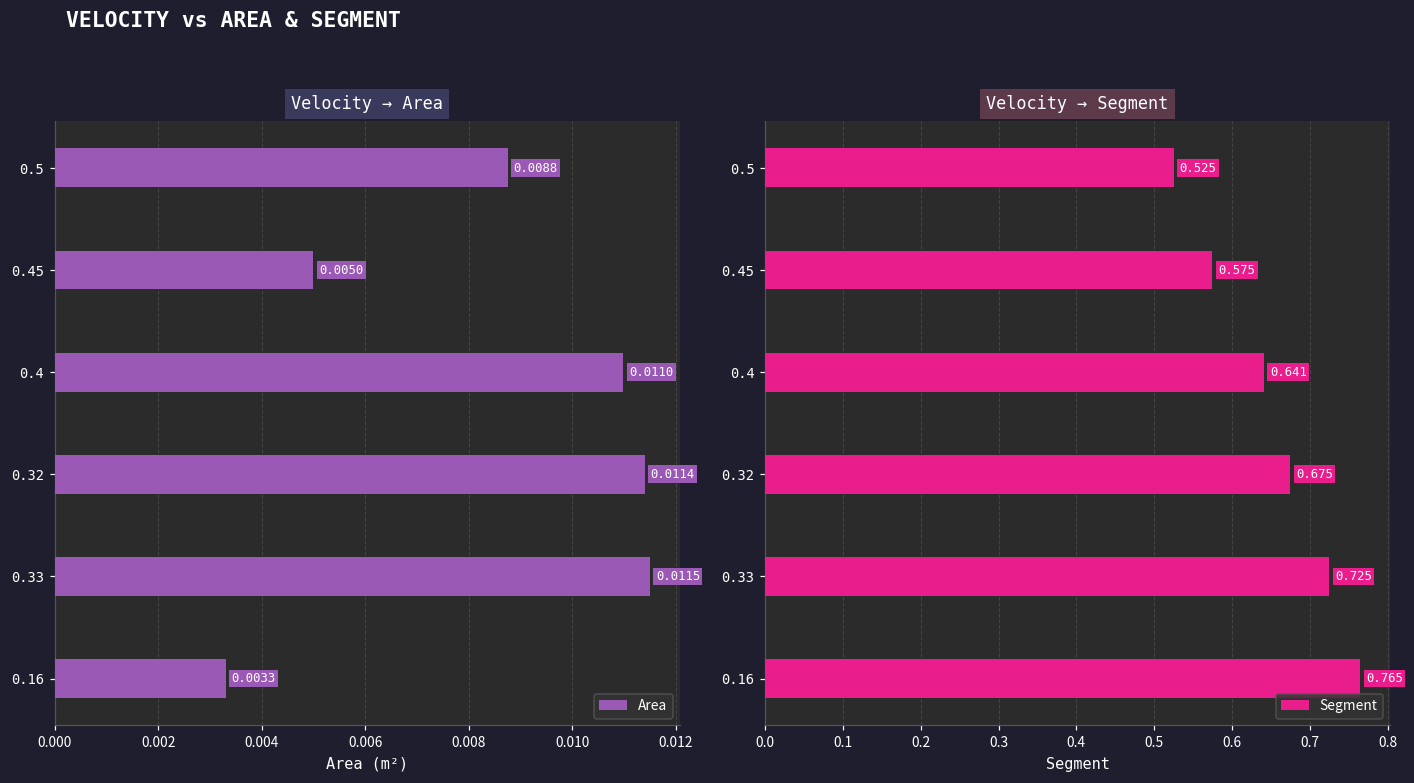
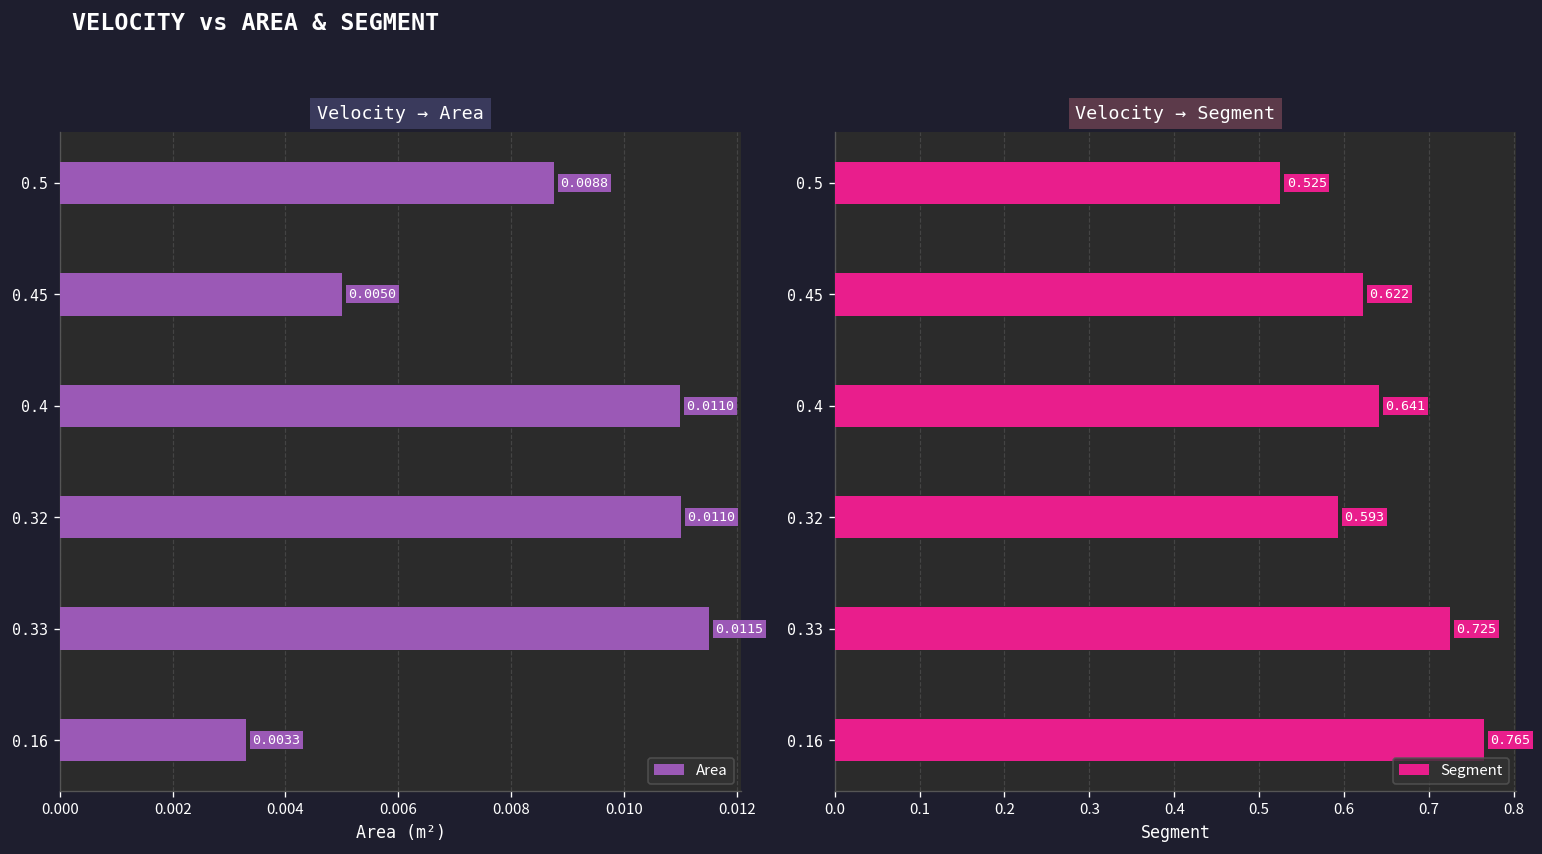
Velocity → Area, 0.32: 0.0114 -> 0.0110
Velocity → Segment, 0.45: 0.575 -> 0.622
Velocity → Segment, 0.32: 0.675 -> 0.593
